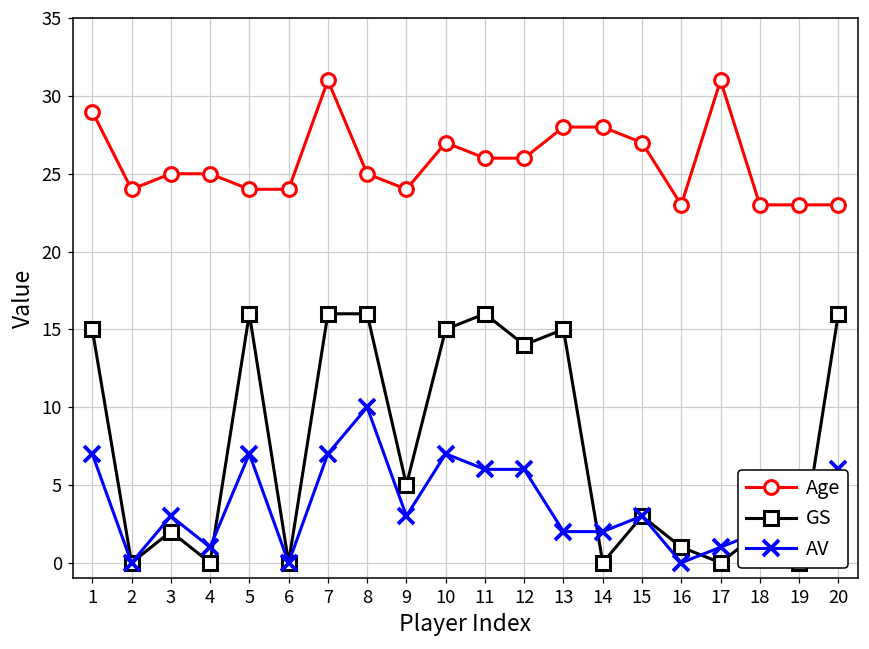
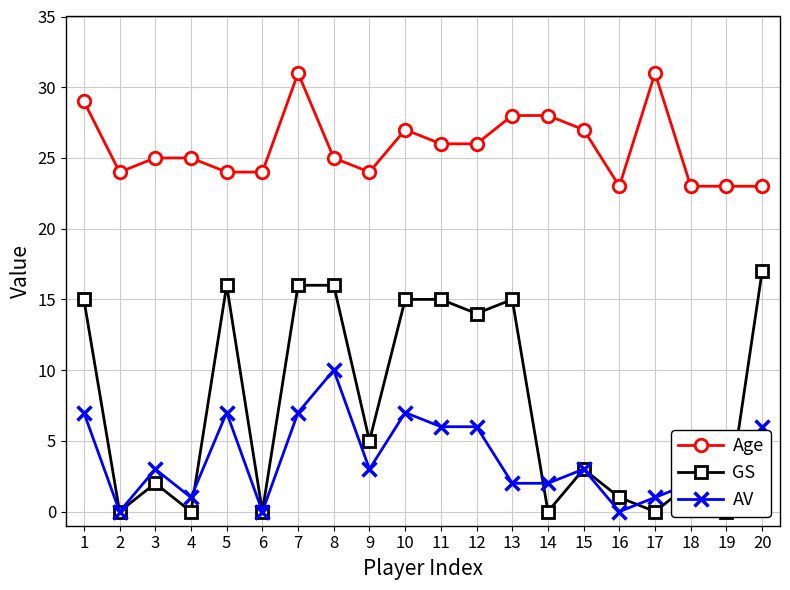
GS, 11: 16 -> 15
GS, 20: 16 -> 17
